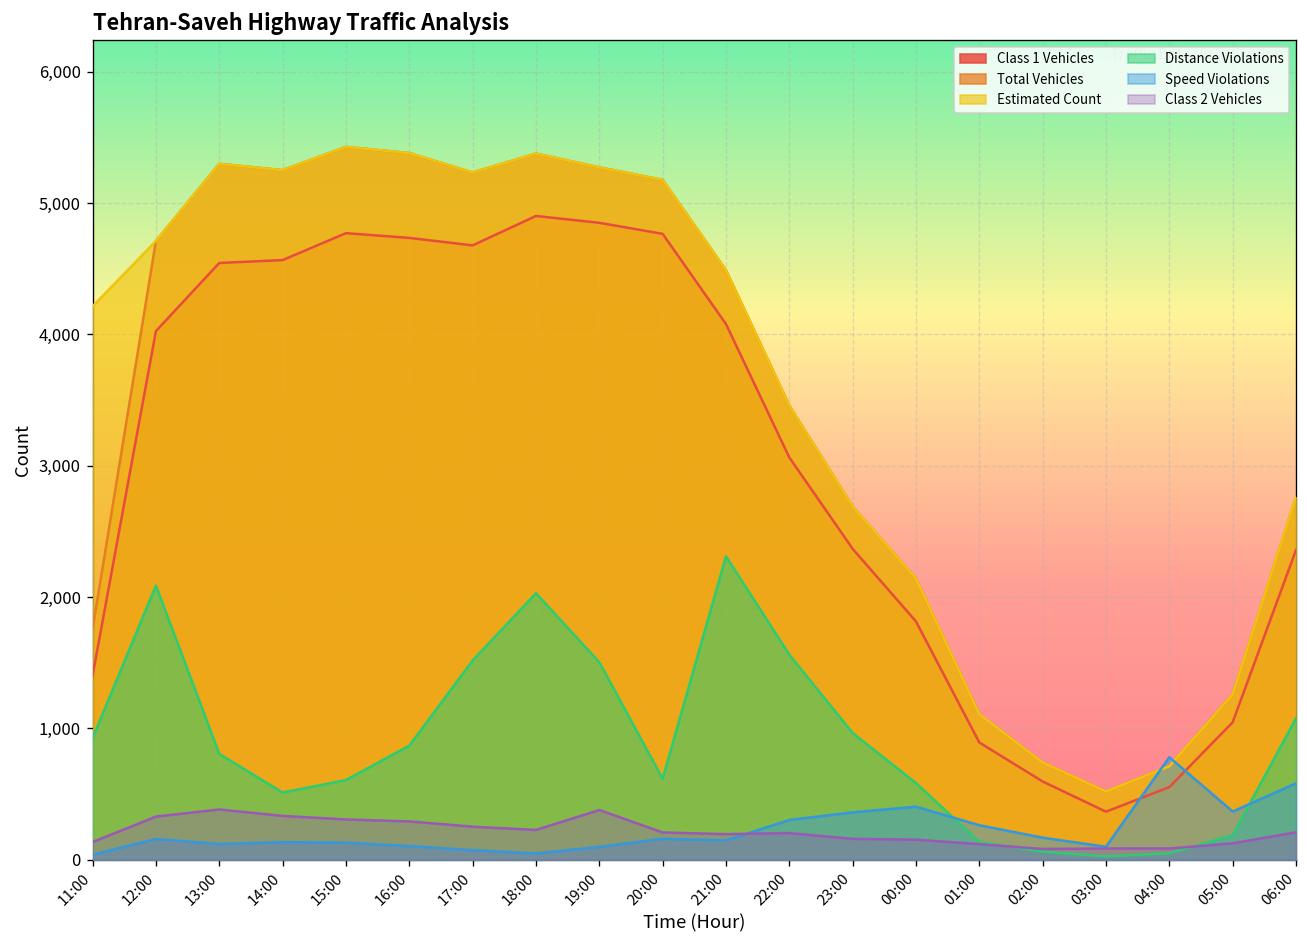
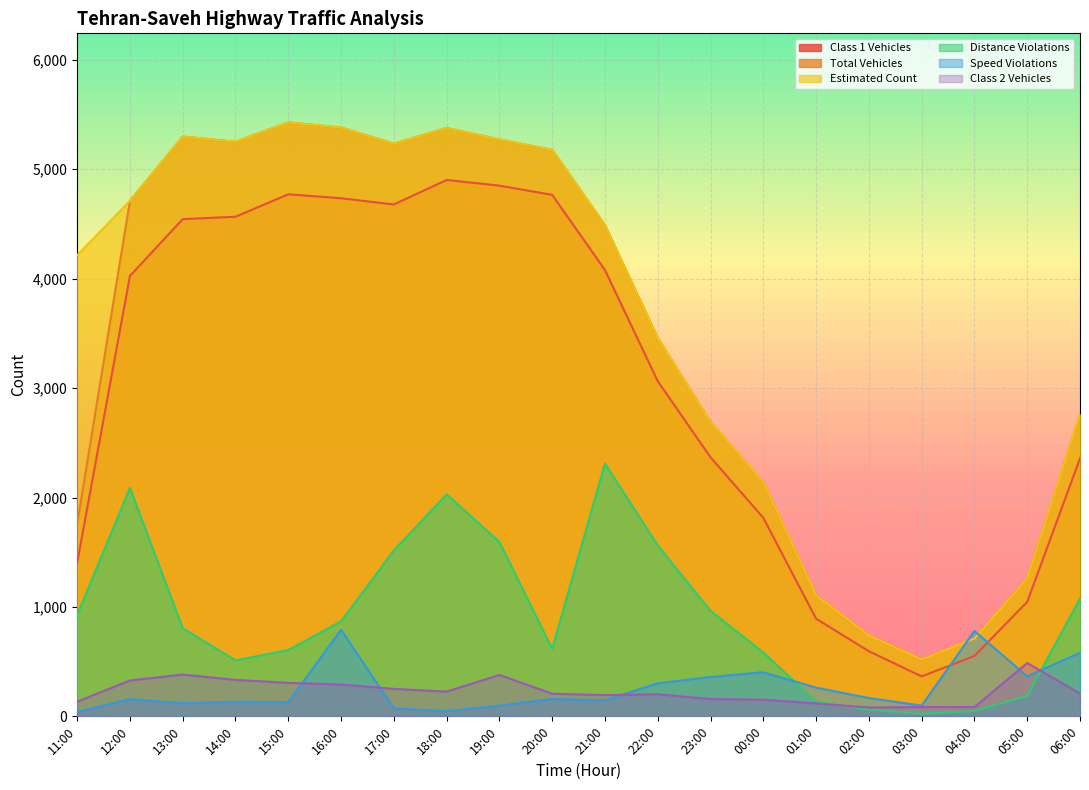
Speed Violations, 16:00: 100 -> 790
Distance Violations, 19:00: 1,500 -> 1,590
Class 2 Vehicles, 05:00: 120 -> 490
